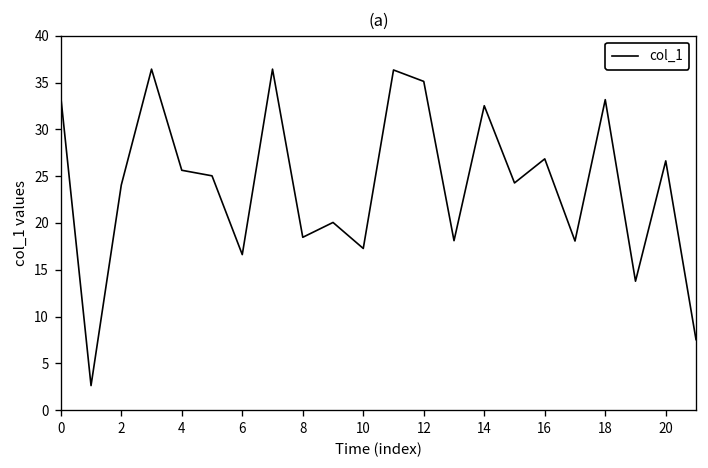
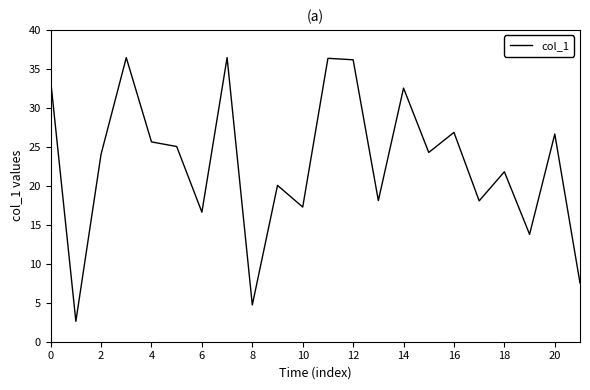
8: 18 -> 5
12: 35 -> 36
18: 33 -> 22
